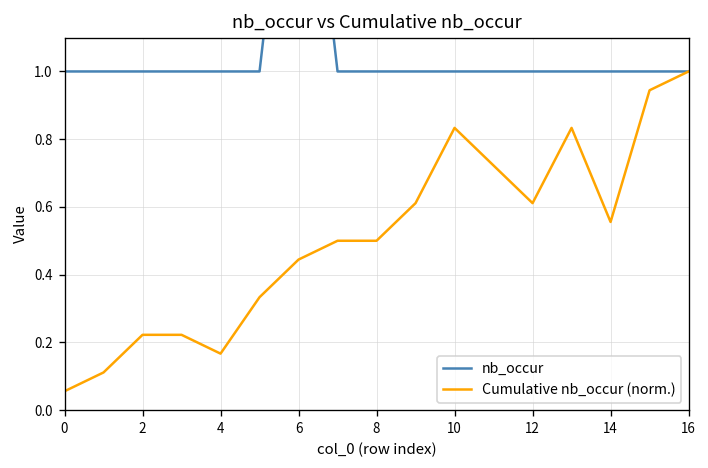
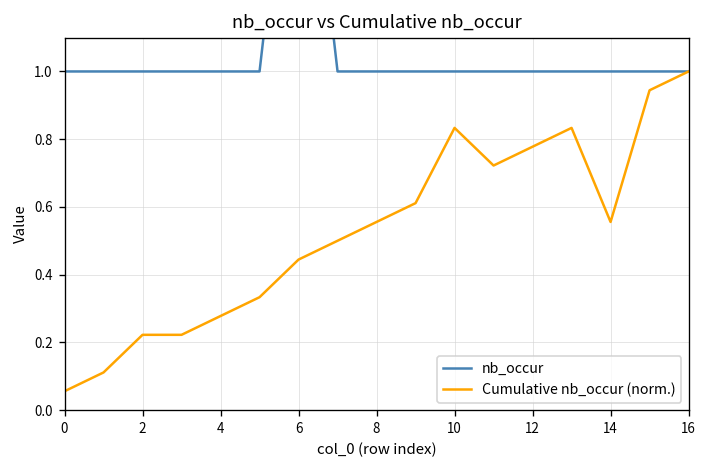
Cumulative nb_occur (norm.), 4: 0.17 -> 0.28
Cumulative nb_occur (norm.), 8: 0.50 -> 0.56
Cumulative nb_occur (norm.), 12: 0.61 -> 0.78
